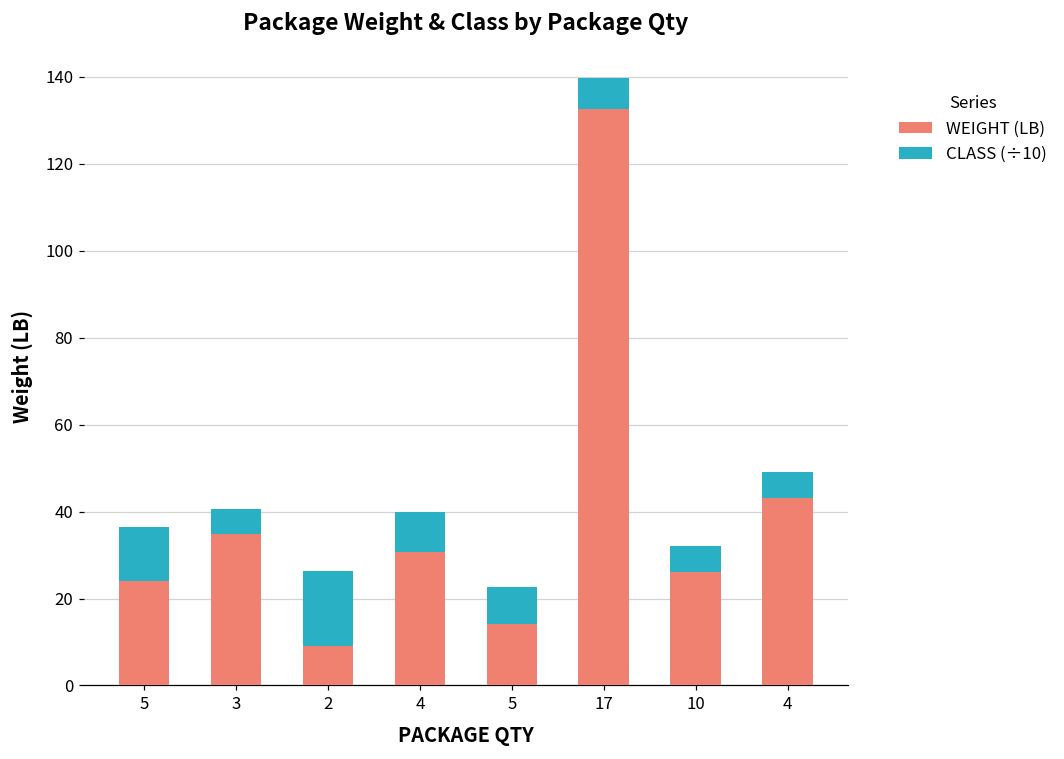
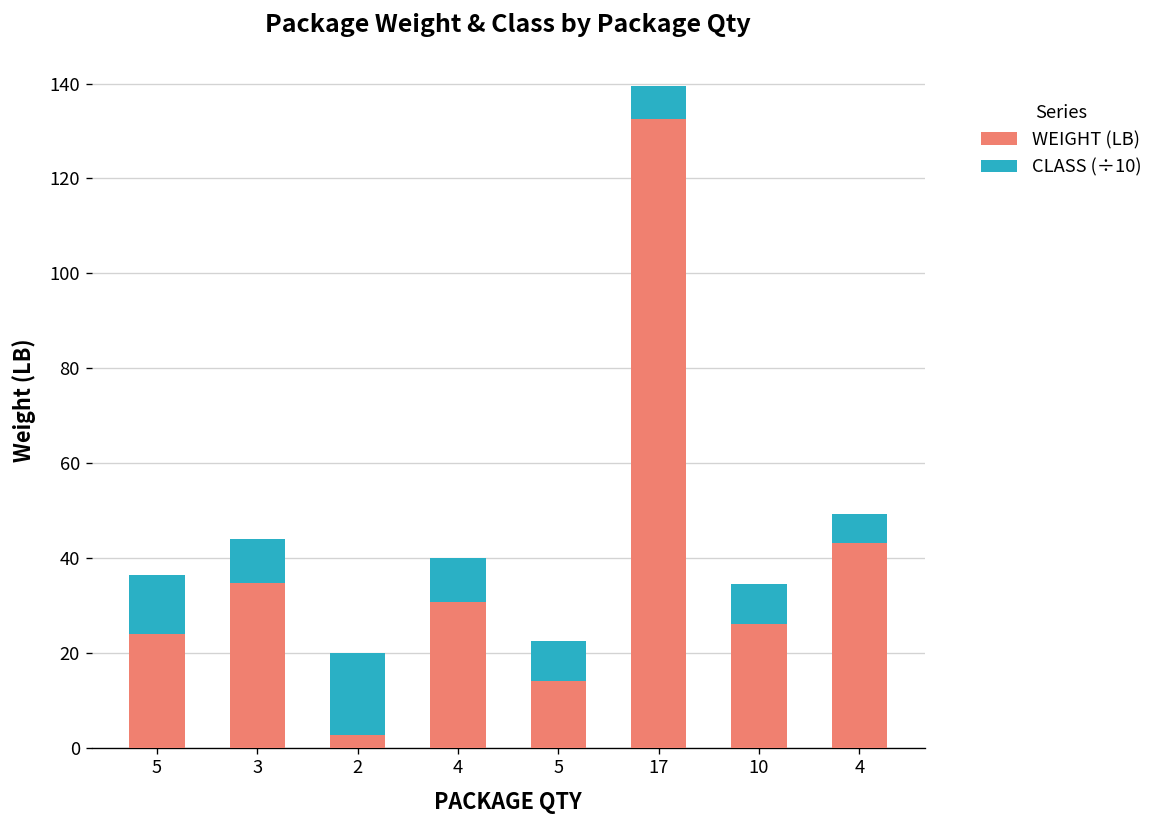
CLASS (÷10), 3: 6 -> 9
WEIGHT (LB), 2: 9 -> 3
CLASS (÷10), 10: 6 -> 9
